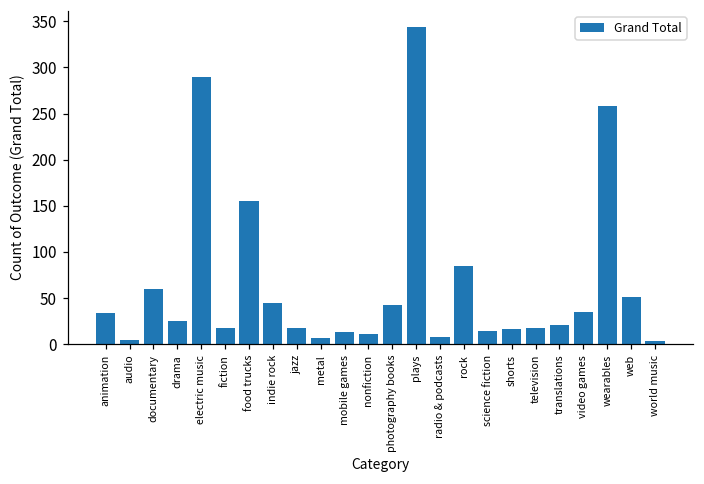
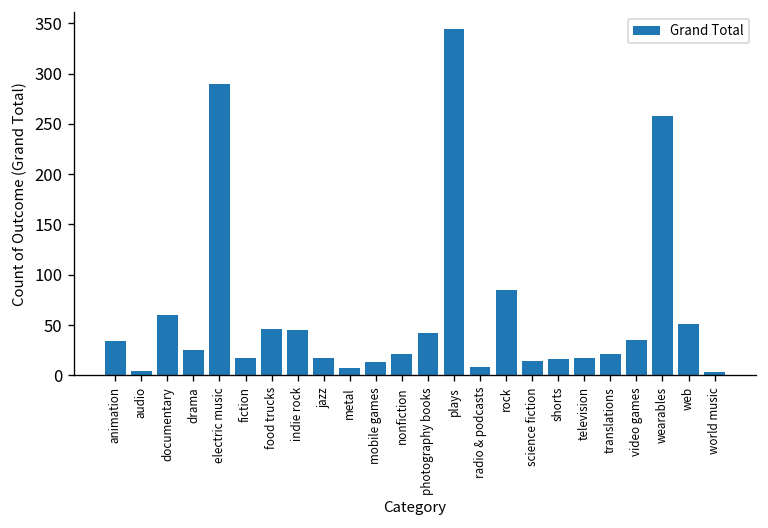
food trucks: 160 -> 50
nonfiction: 10 -> 20
